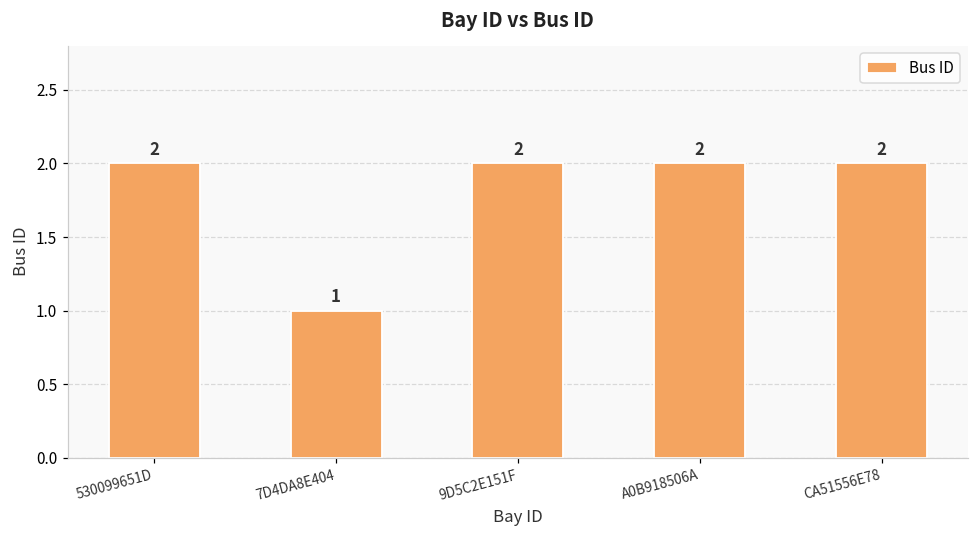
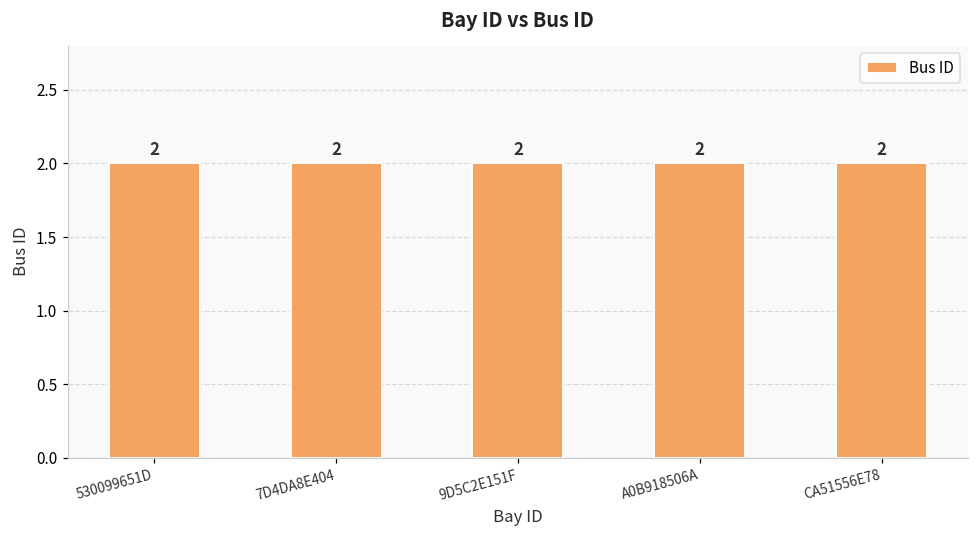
7D4DA8E404: 1 -> 2
